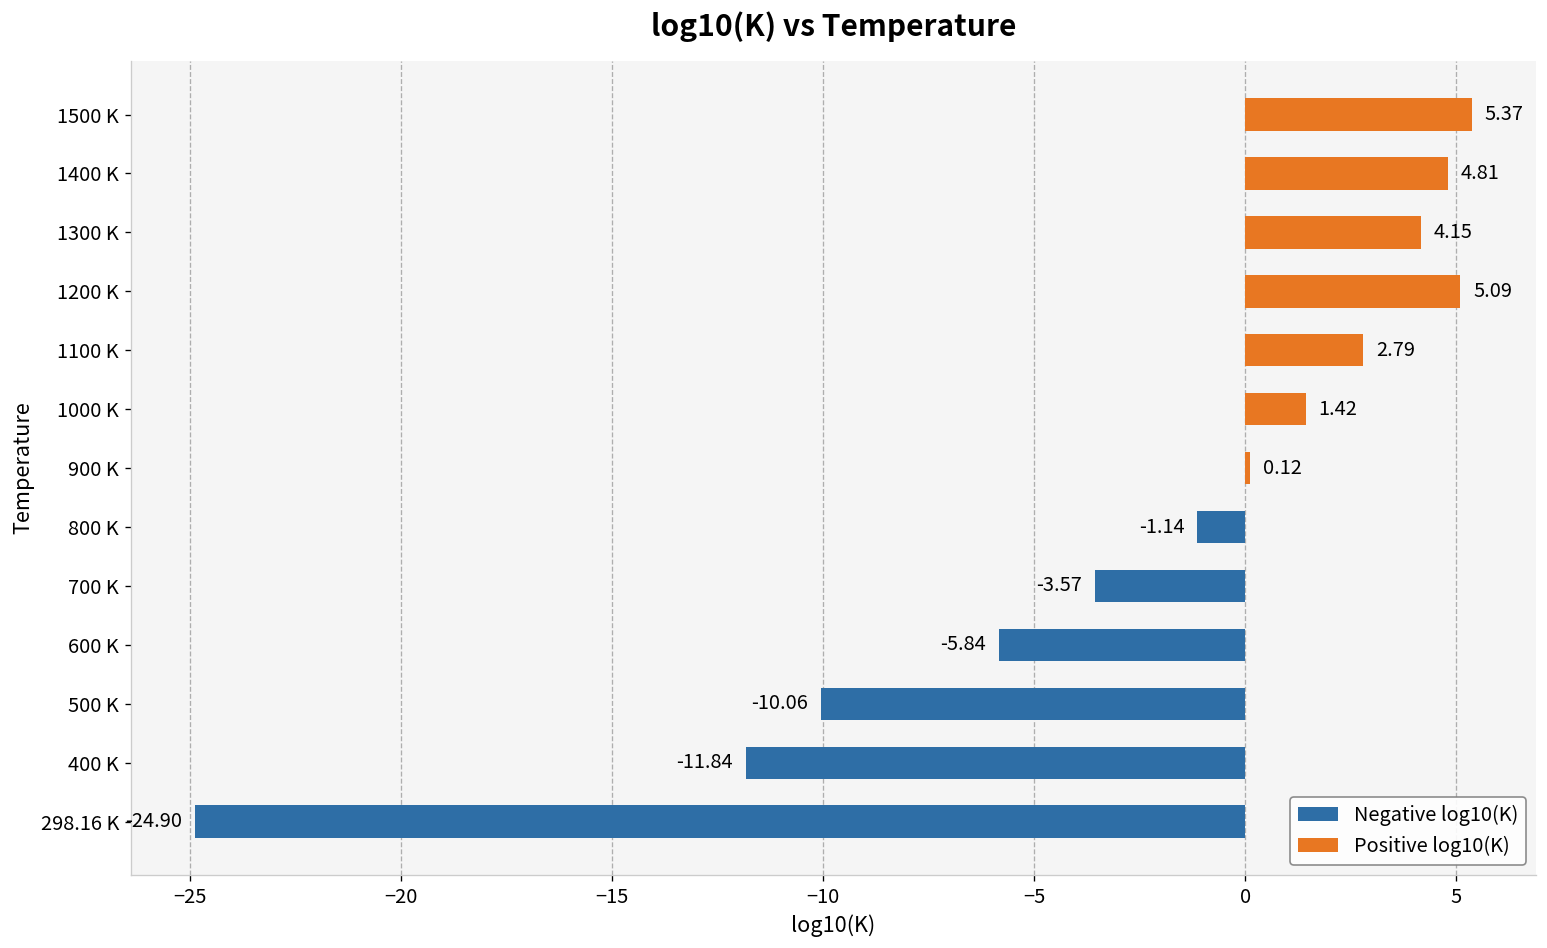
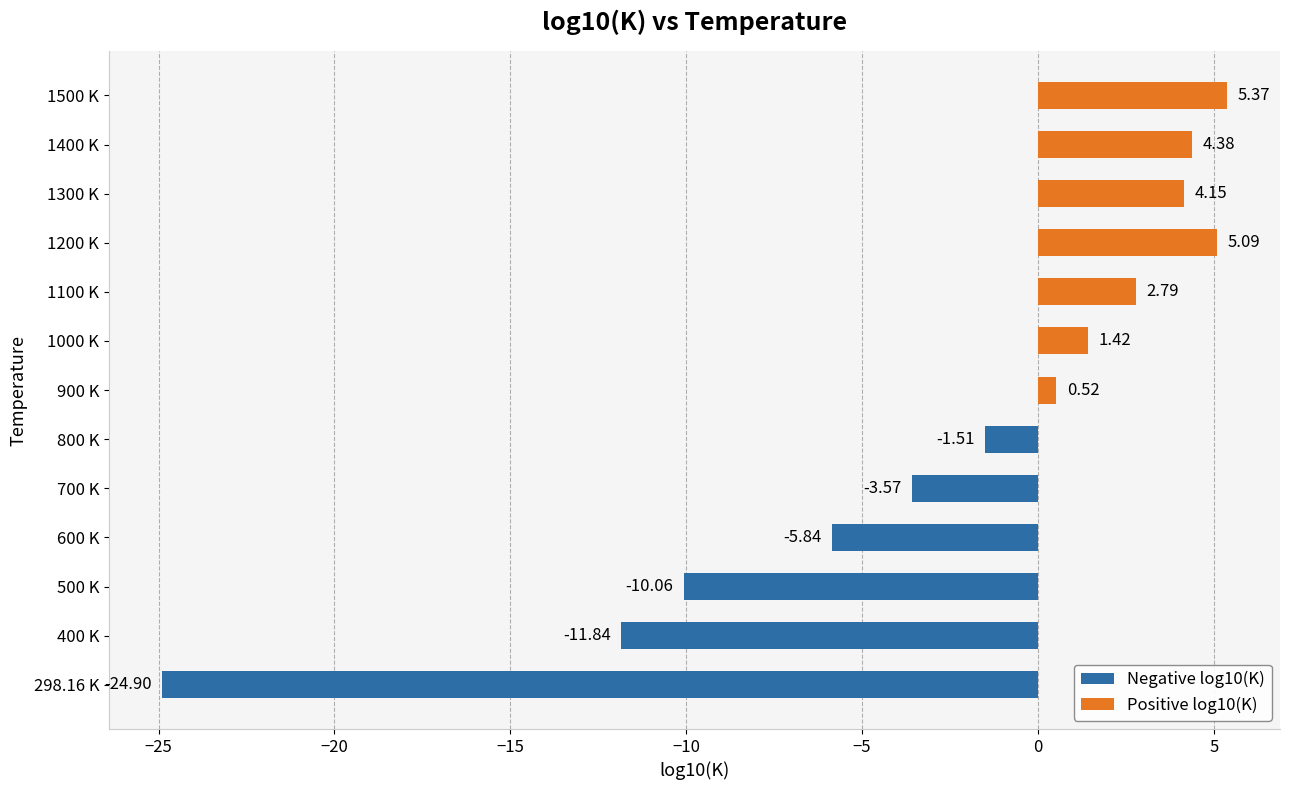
1400 K: 4.81 -> 4.38
900 K: 0.12 -> 0.52
800 K: -1.14 -> -1.51
